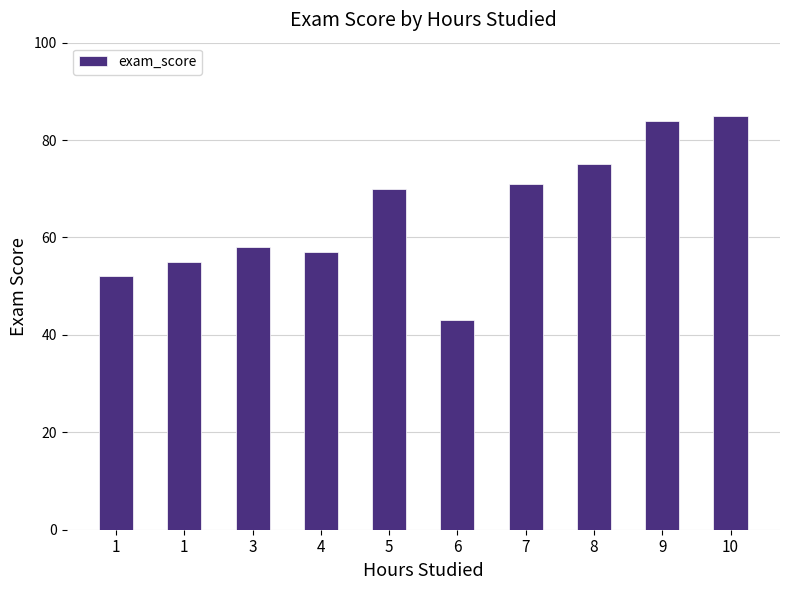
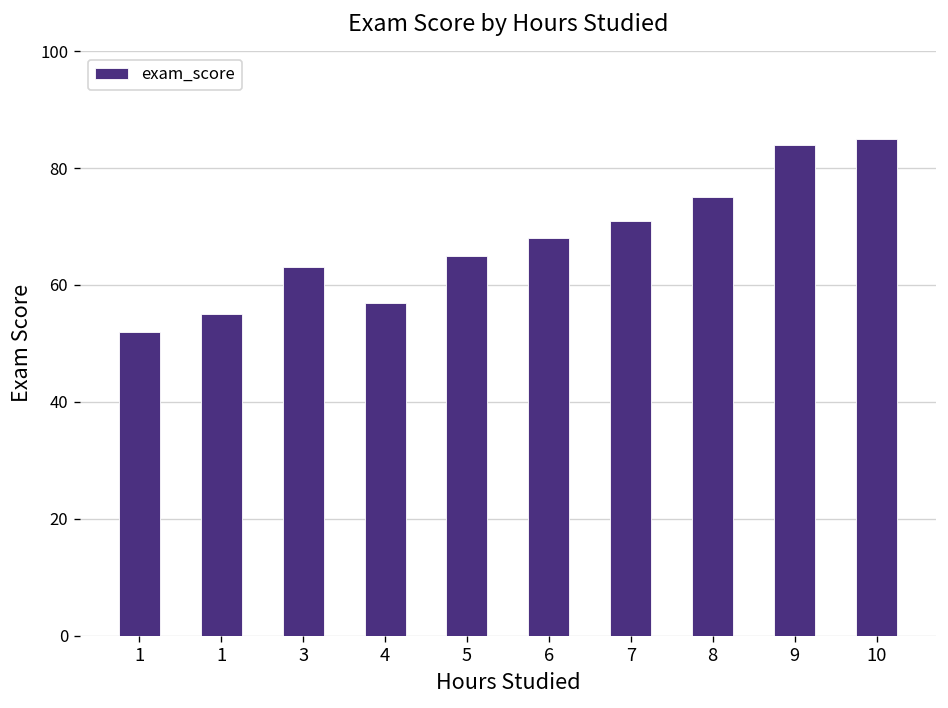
3: 58 -> 63
5: 70 -> 65
6: 43 -> 68
